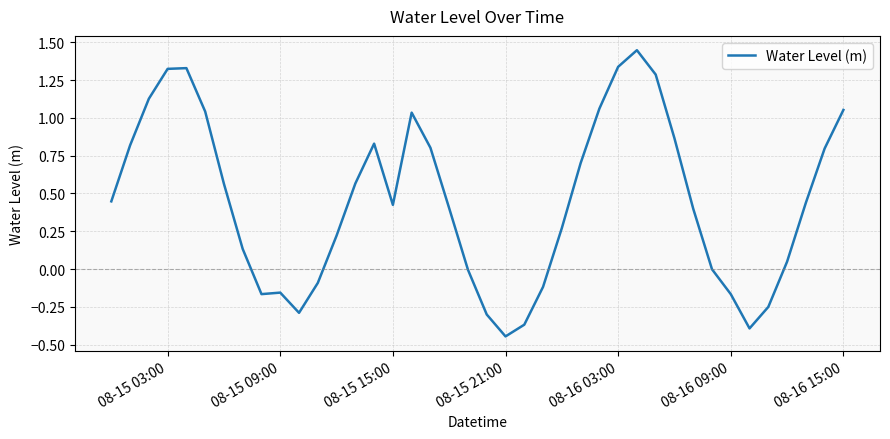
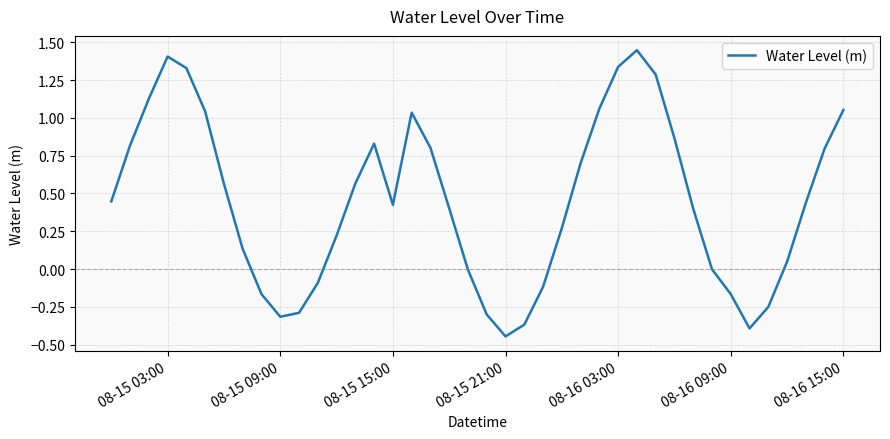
08-15 03:00: 1.32 -> 1.41
08-15 09:00: -0.16 -> -0.32
